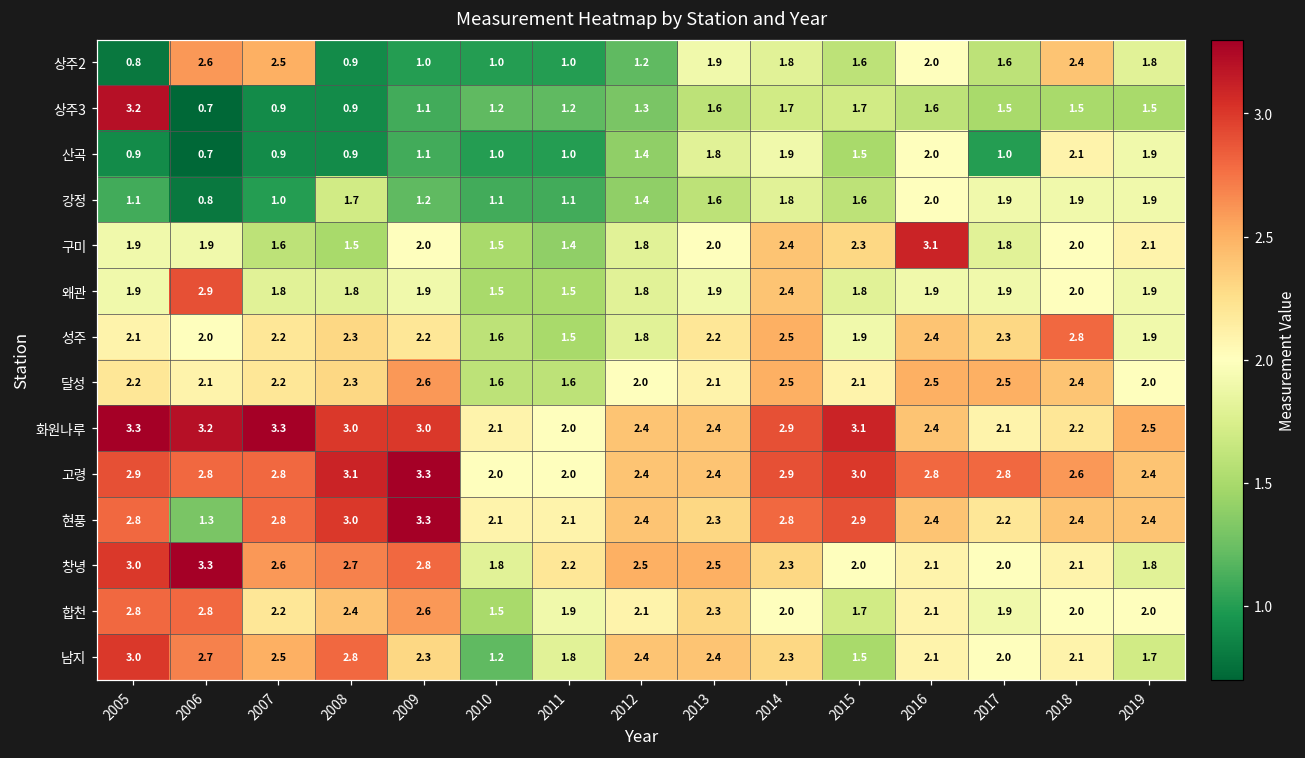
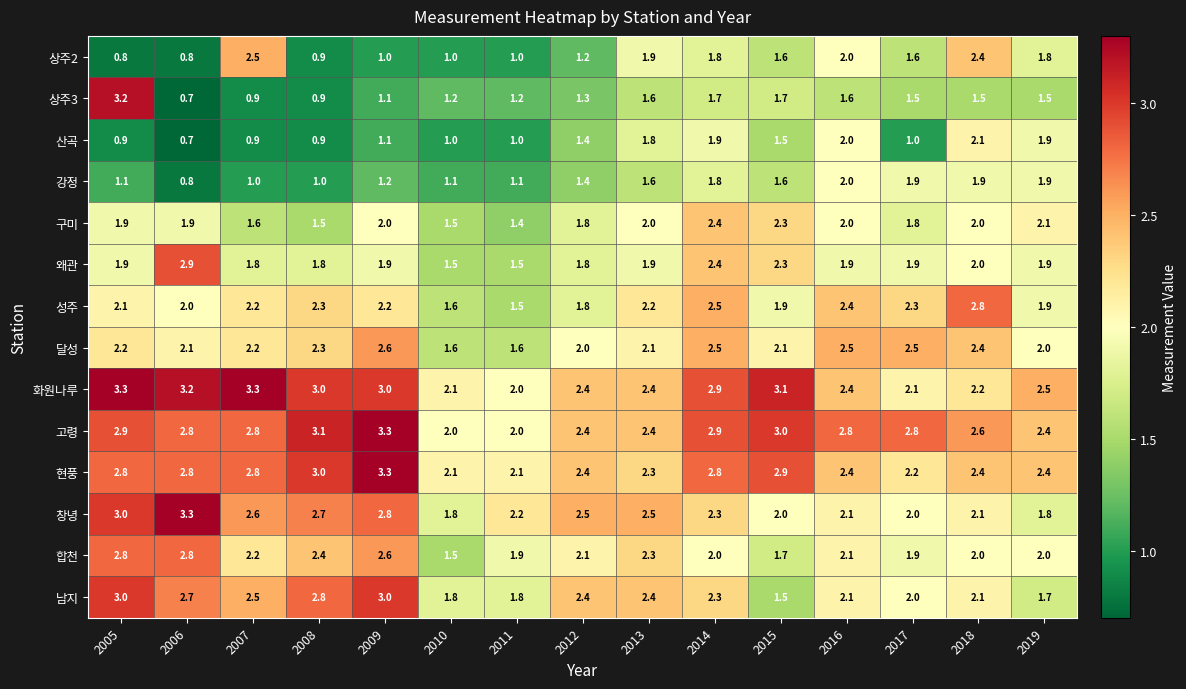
상주2, 2006: 2.6 -> 0.8
강정, 2008: 1.7 -> 1.0
구미, 2016: 3.1 -> 2.0
왜관, 2015: 1.8 -> 2.3
현풍, 2006: 1.3 -> 2.8
남지, 2009: 2.3 -> 3.0
남지, 2010: 1.2 -> 1.8
